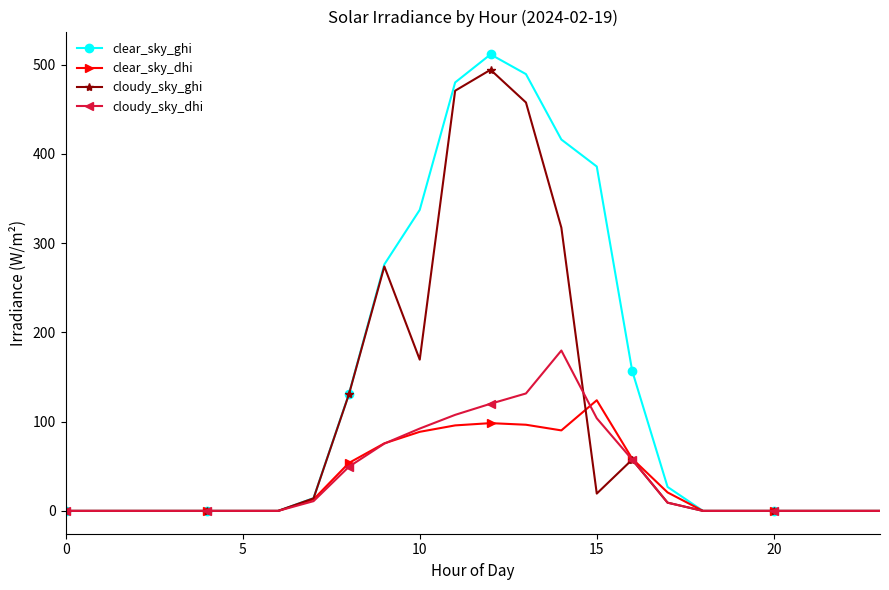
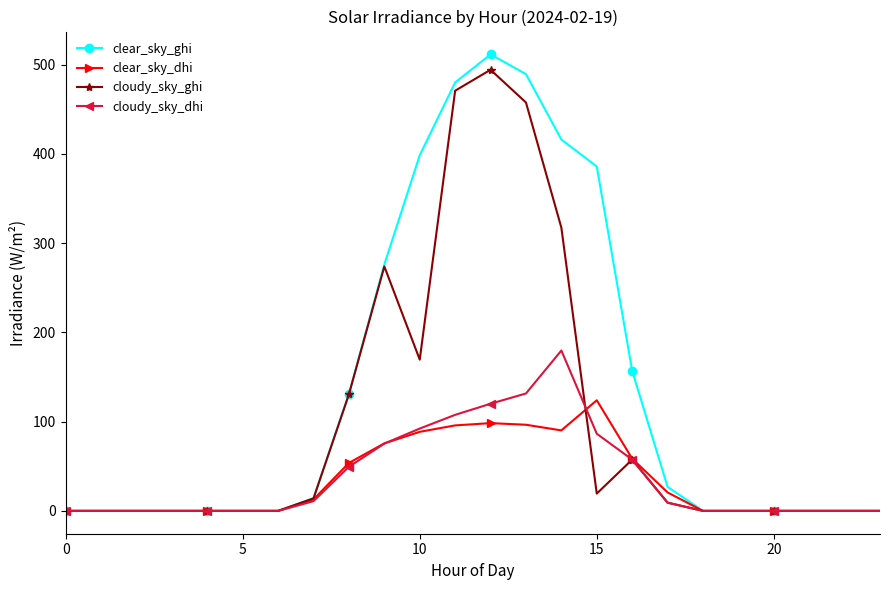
clear_sky_ghi, 10: 340 -> 400
cloudy_sky_dhi, 15: 100 -> 90
